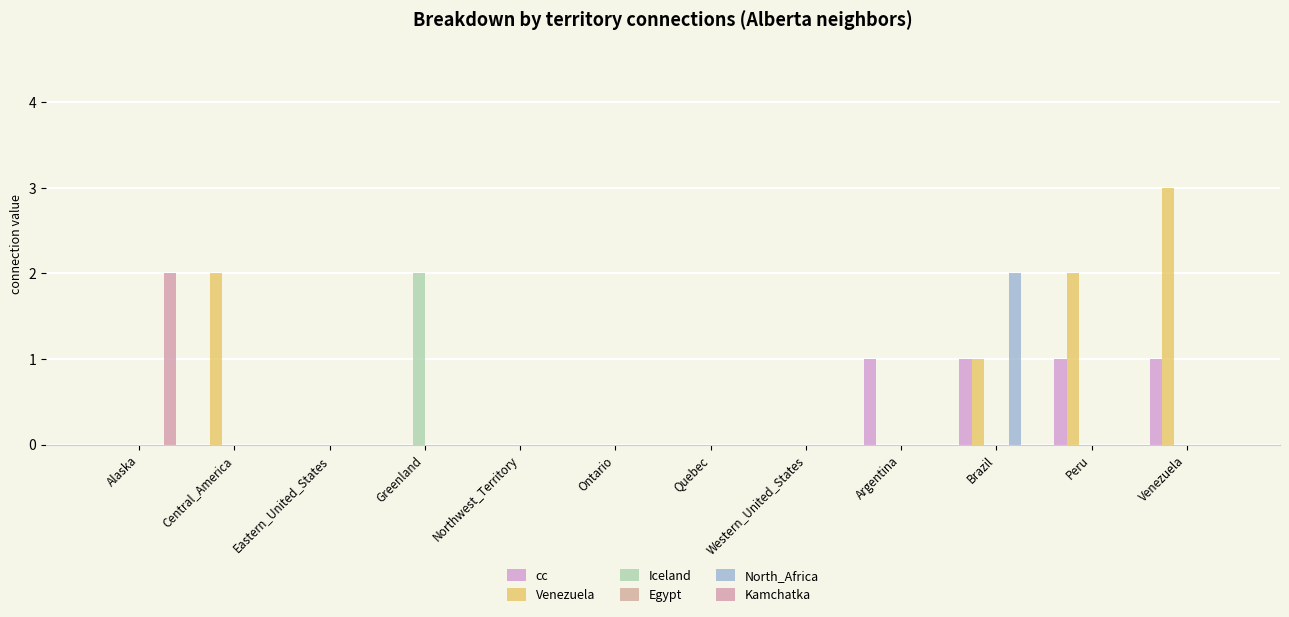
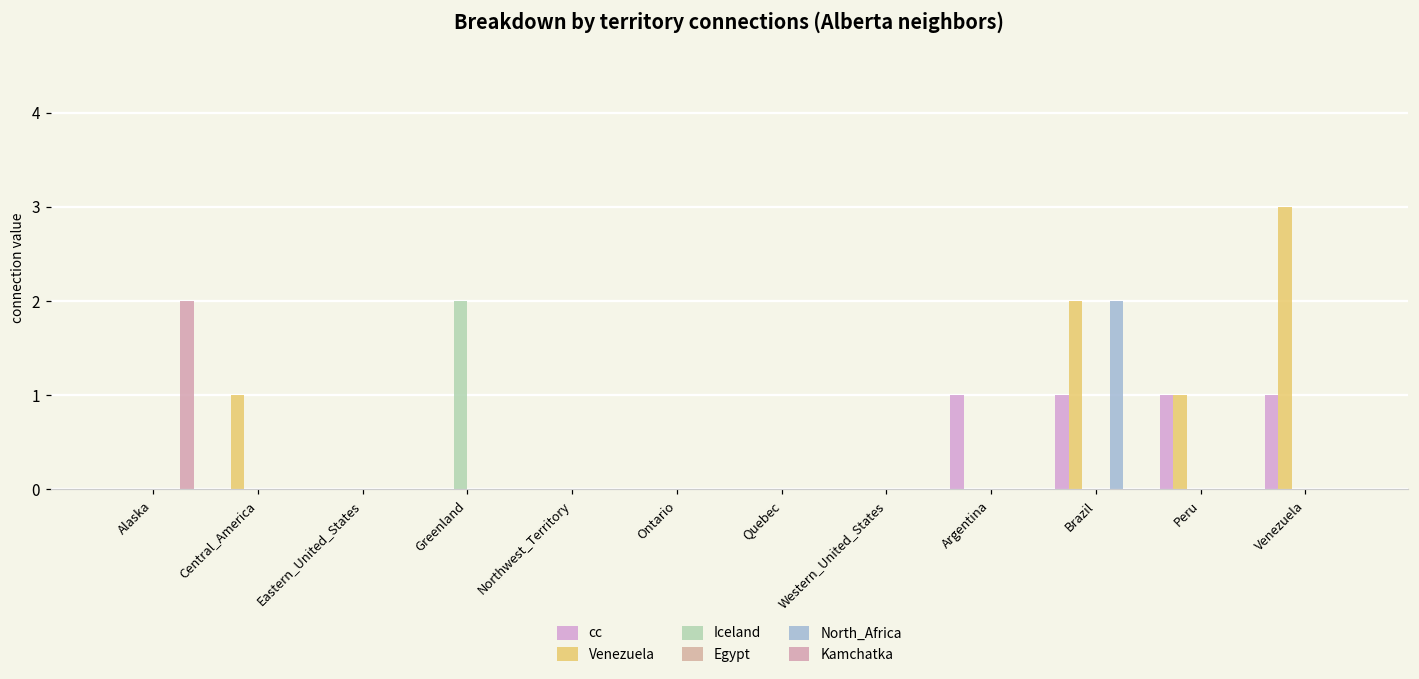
Venezuela, Central_America: 2 -> 1
Venezuela, Brazil: 1 -> 2
Venezuela, Peru: 2 -> 1
